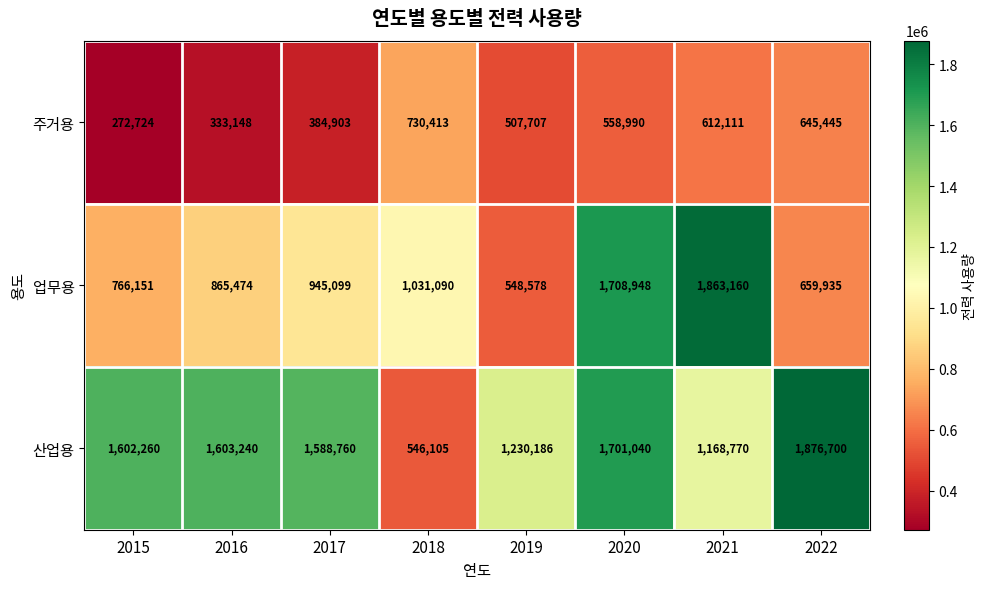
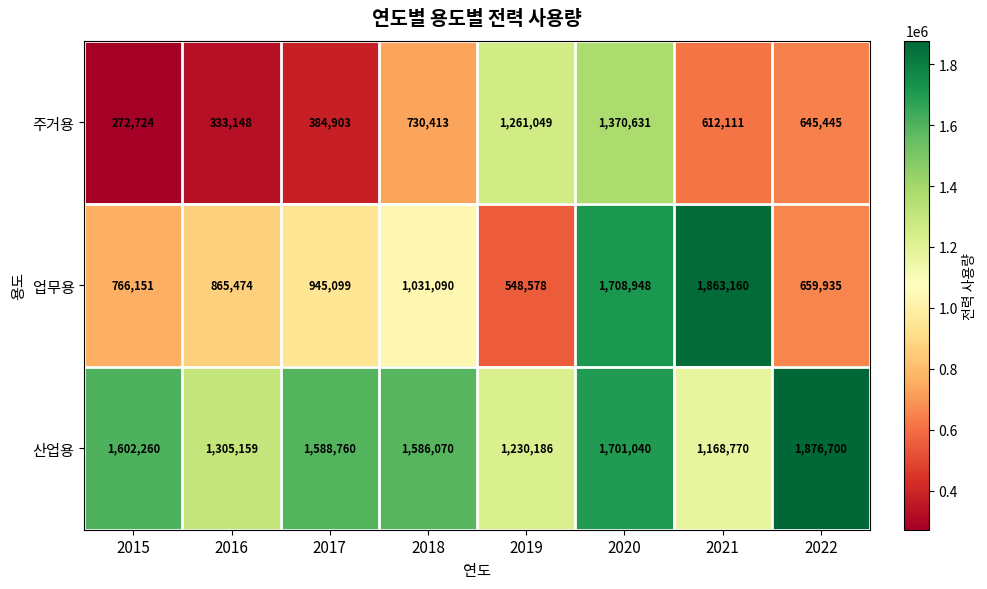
주거용, 2019: 507,707 -> 1,261,049
주거용, 2020: 558,990 -> 1,370,631
산업용, 2016: 1,603,240 -> 1,305,159
산업용, 2018: 546,105 -> 1,586,070
